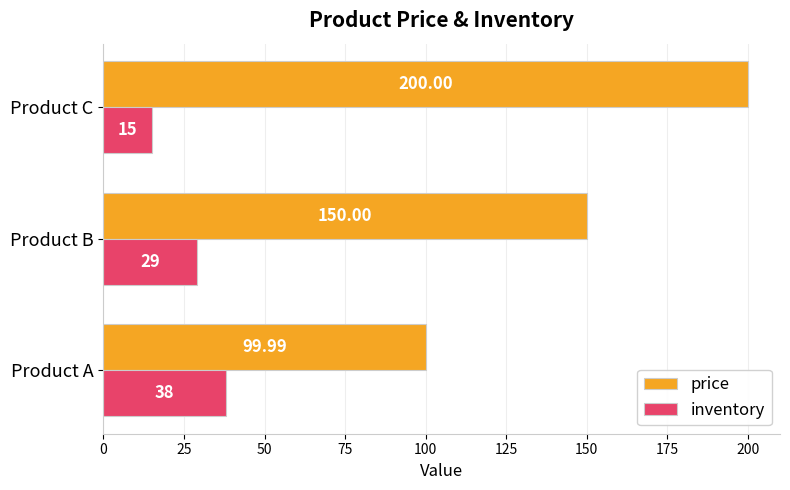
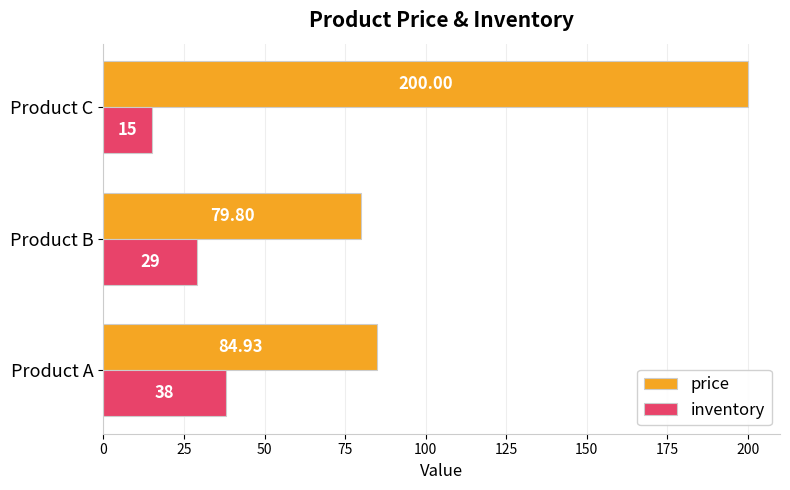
price, Product B: 150.00 -> 79.80
price, Product A: 99.99 -> 84.93
